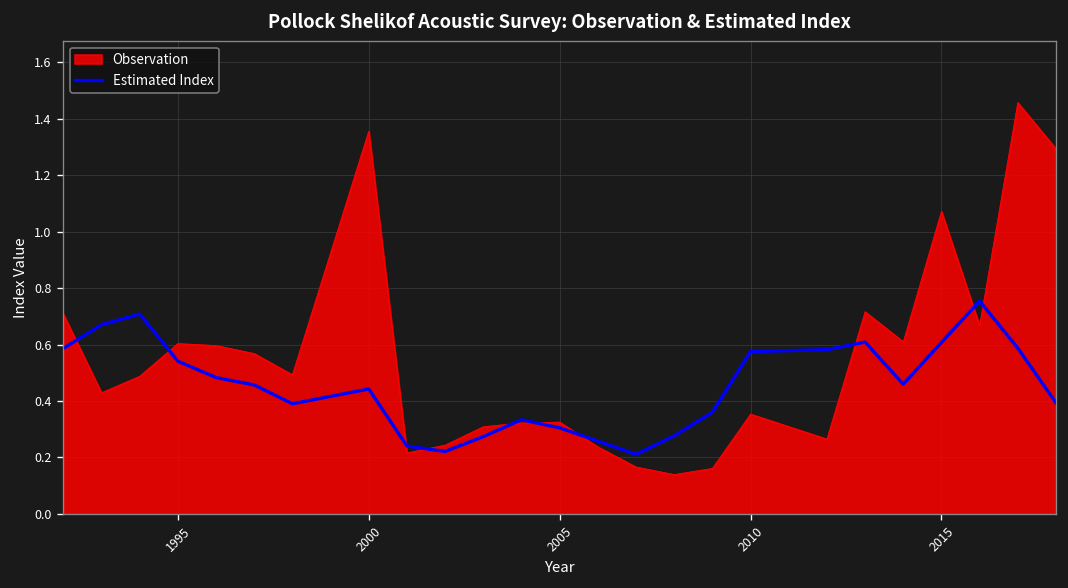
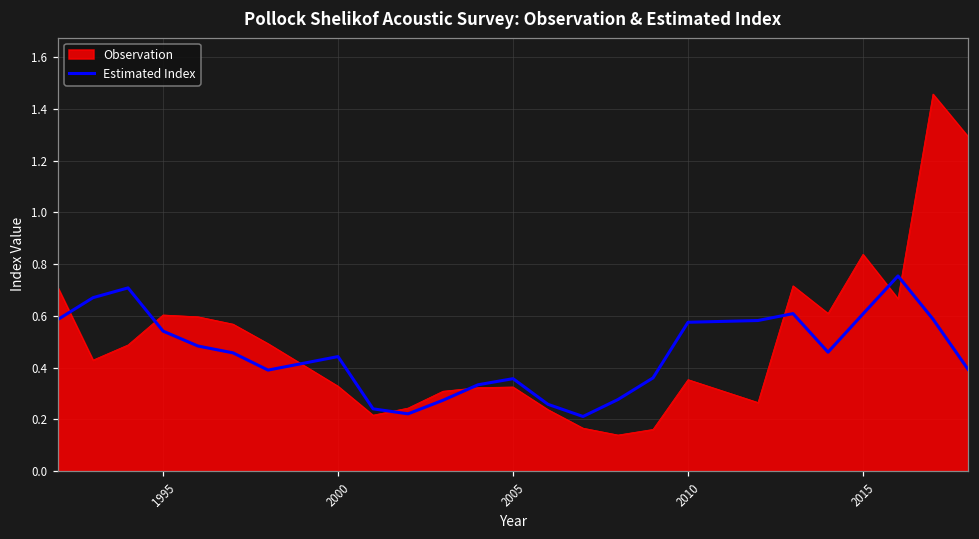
Observation, 2000: 1.36 -> 0.33
Estimated Index, 2005: 0.30 -> 0.36
Observation, 2015: 1.07 -> 0.84
